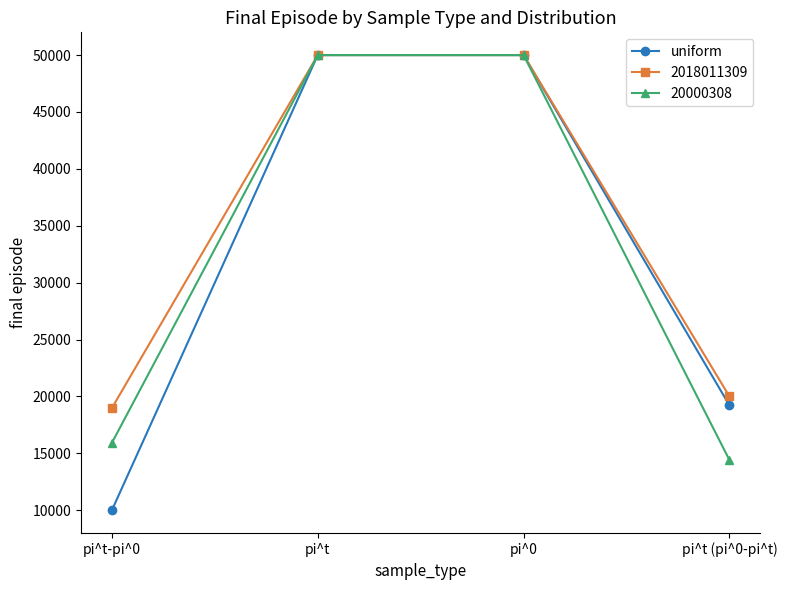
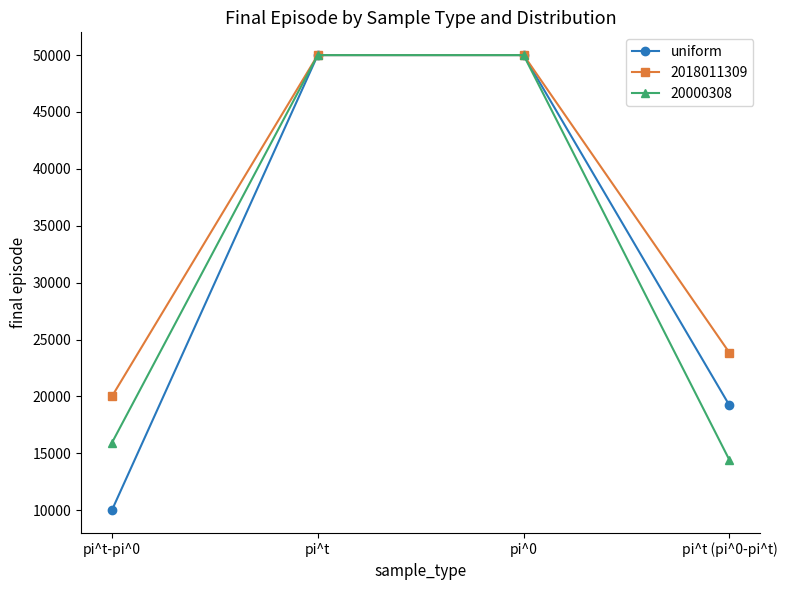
2018011309, pi^t-pi^0: 19000 -> 20000
2018011309, pi^t (pi^0-pi^t): 20000 -> 23800
